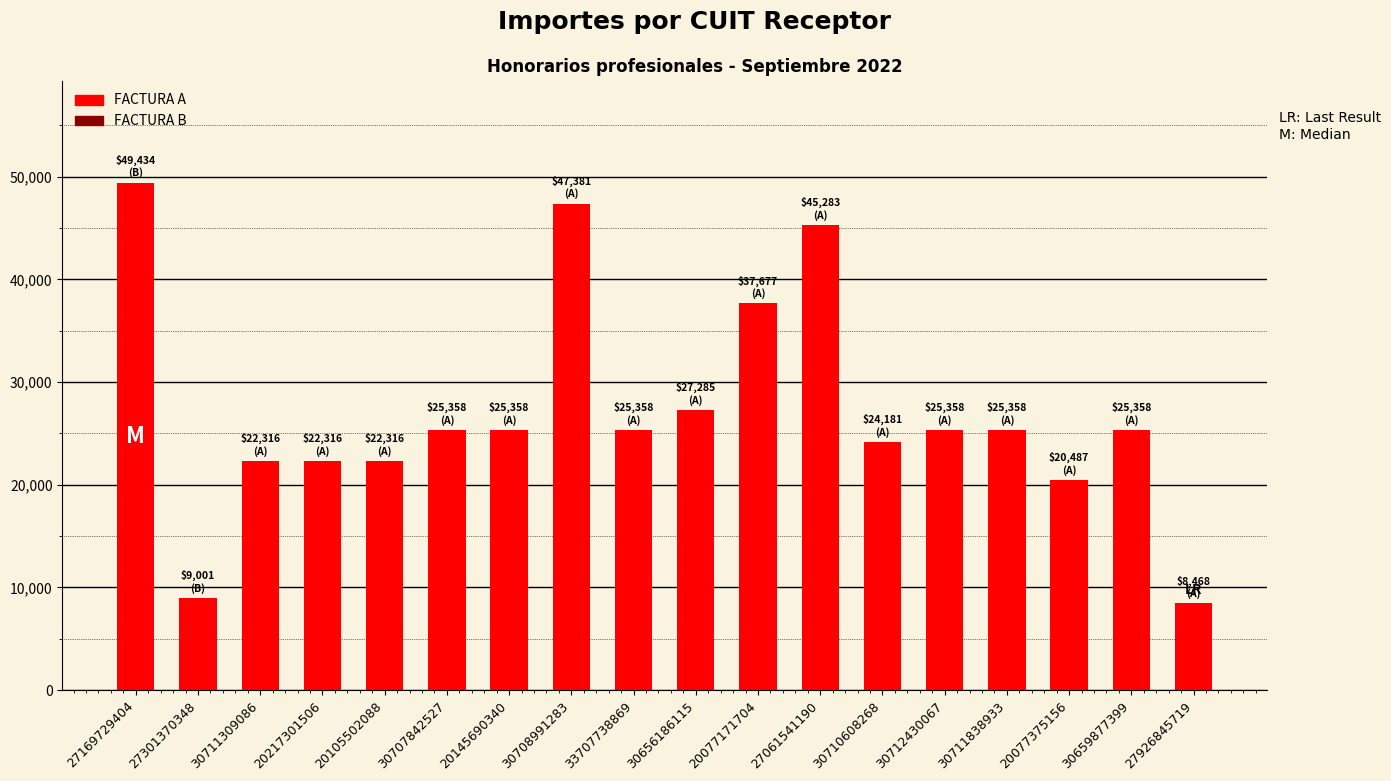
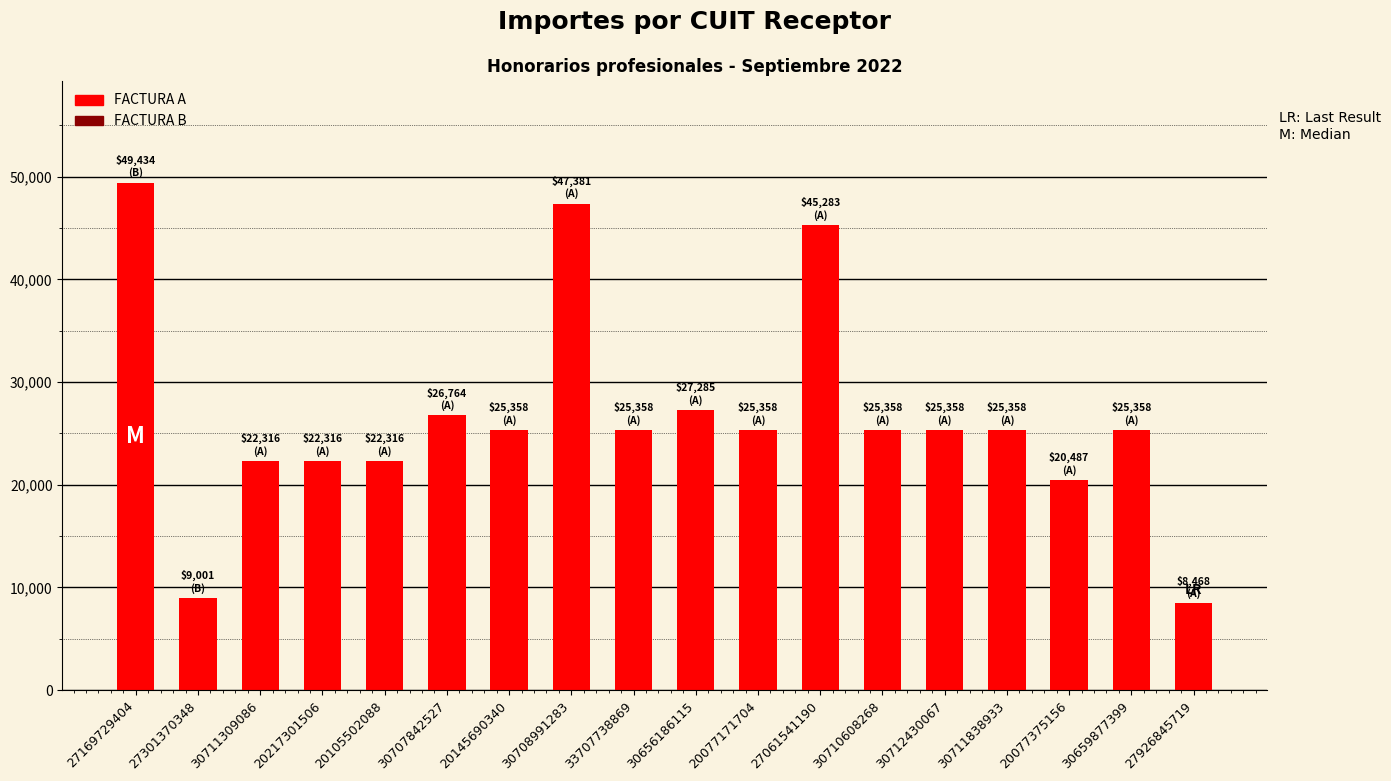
30707842527: $25,358 -> $26,764
20077171704: $37,677 -> $25,358
30710608268: $24,181 -> $25,358
